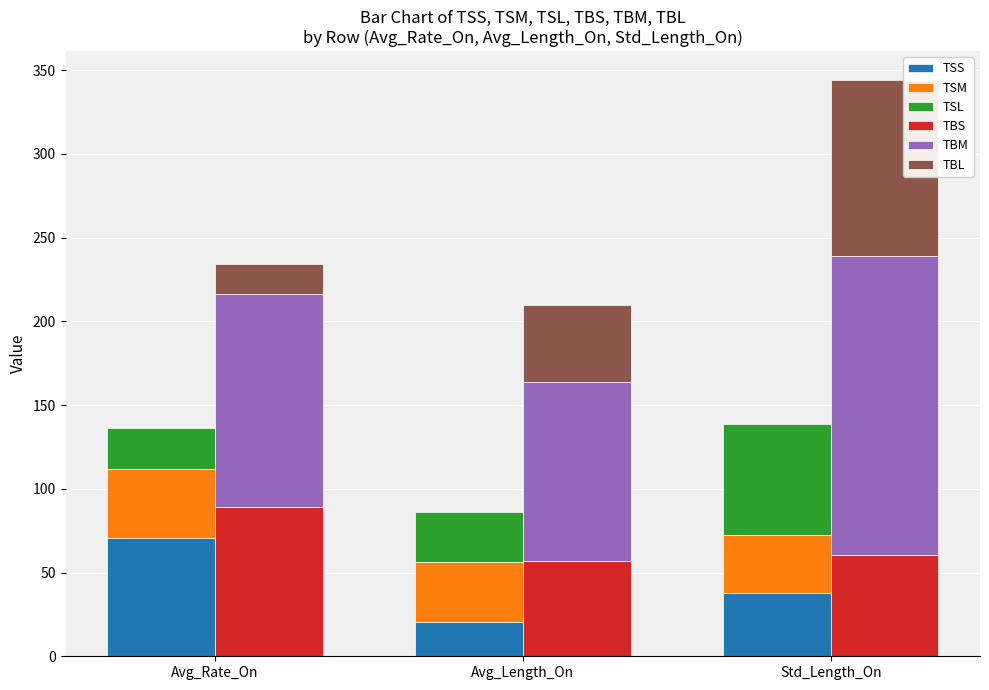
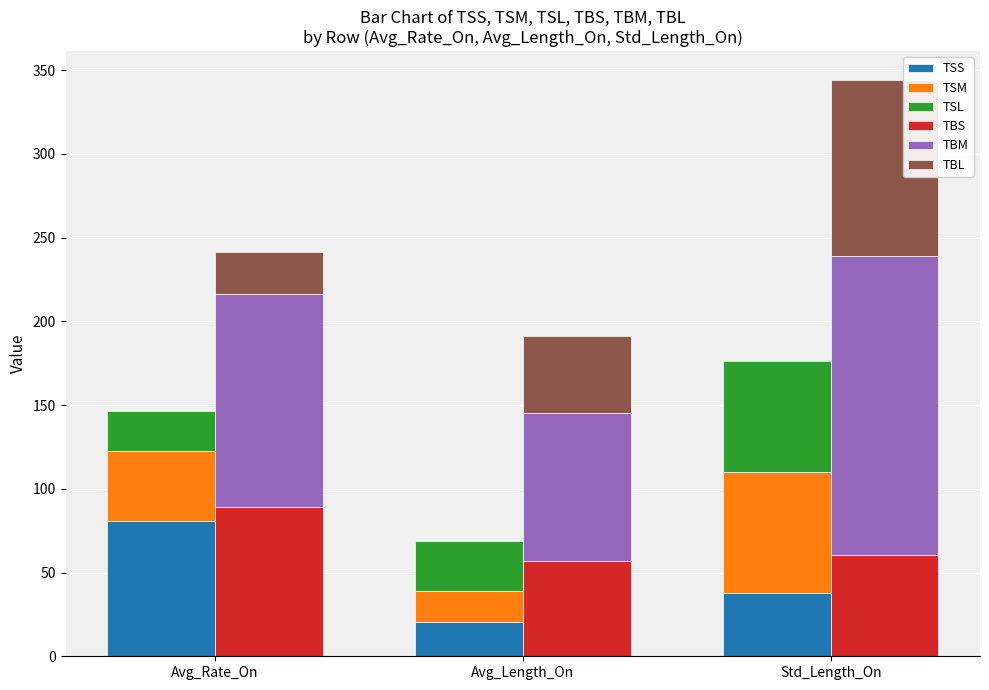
TSS, Avg_Rate_On: 71 -> 81
TBL, Avg_Rate_On: 18 -> 25
TSM, Avg_Length_On: 36 -> 18
TBM, Avg_Length_On: 107 -> 88
TSM, Std_Length_On: 35 -> 72
